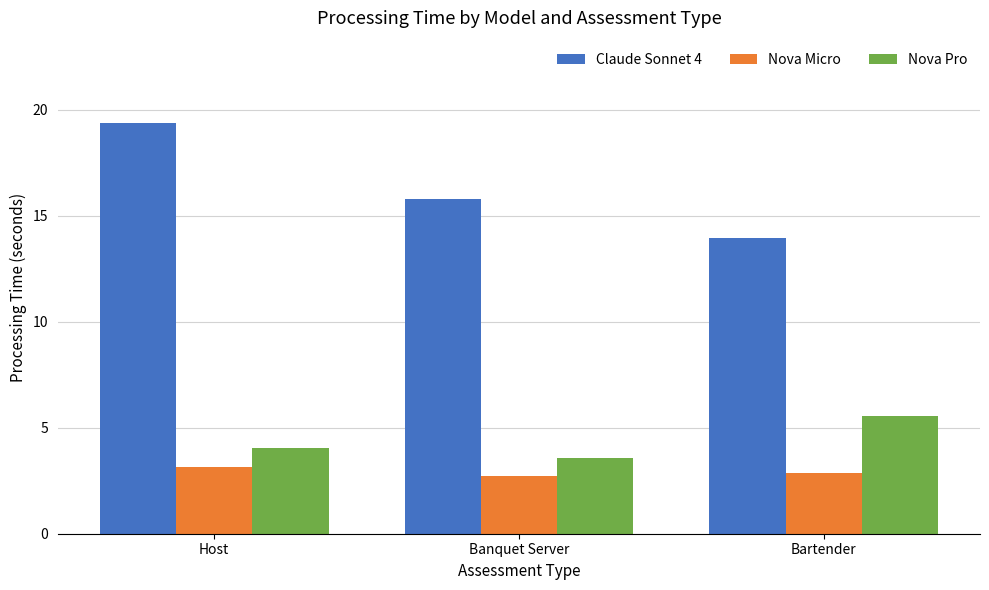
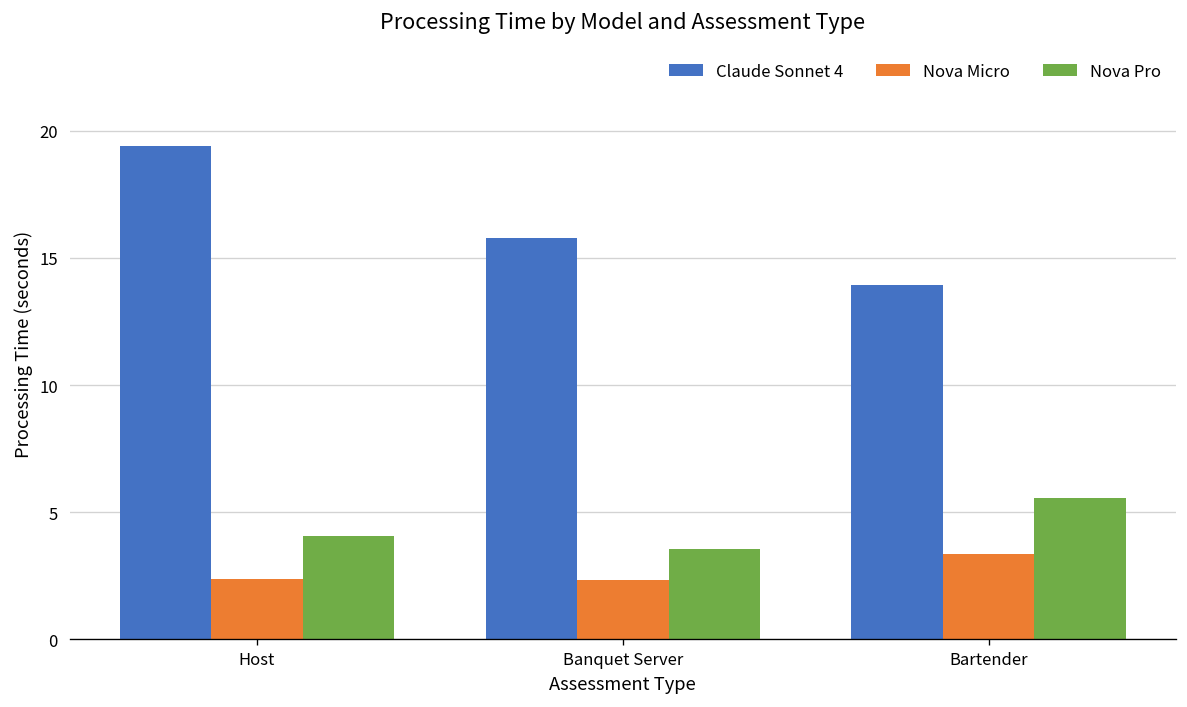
Nova Micro, Host: 3.1 -> 2.4
Nova Micro, Banquet Server: 2.7 -> 2.3
Nova Micro, Bartender: 2.9 -> 3.4
